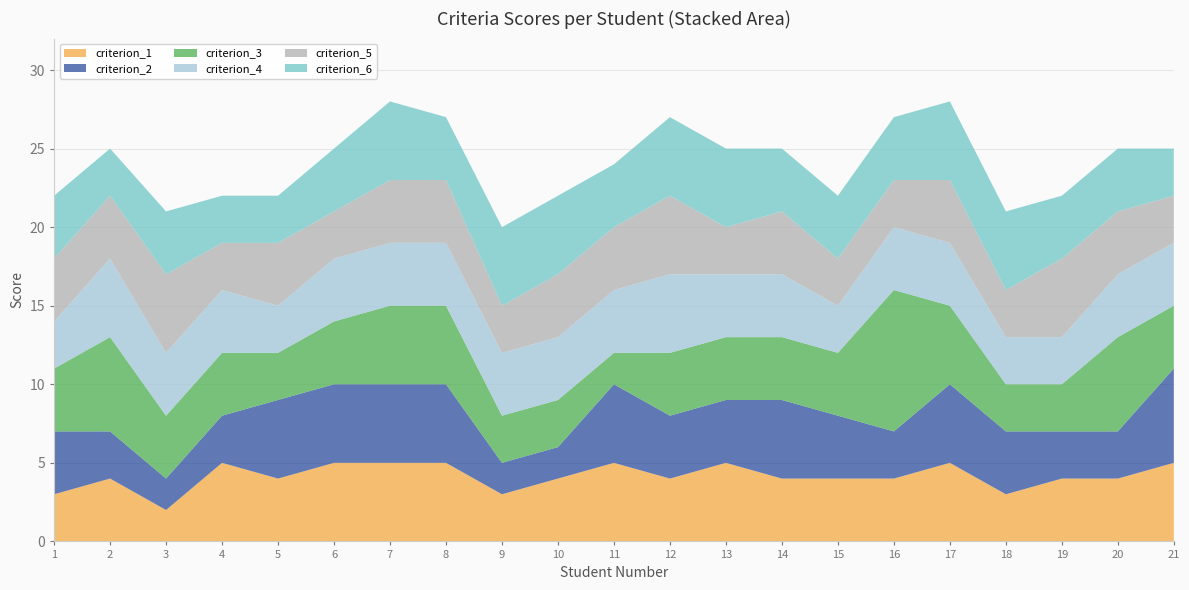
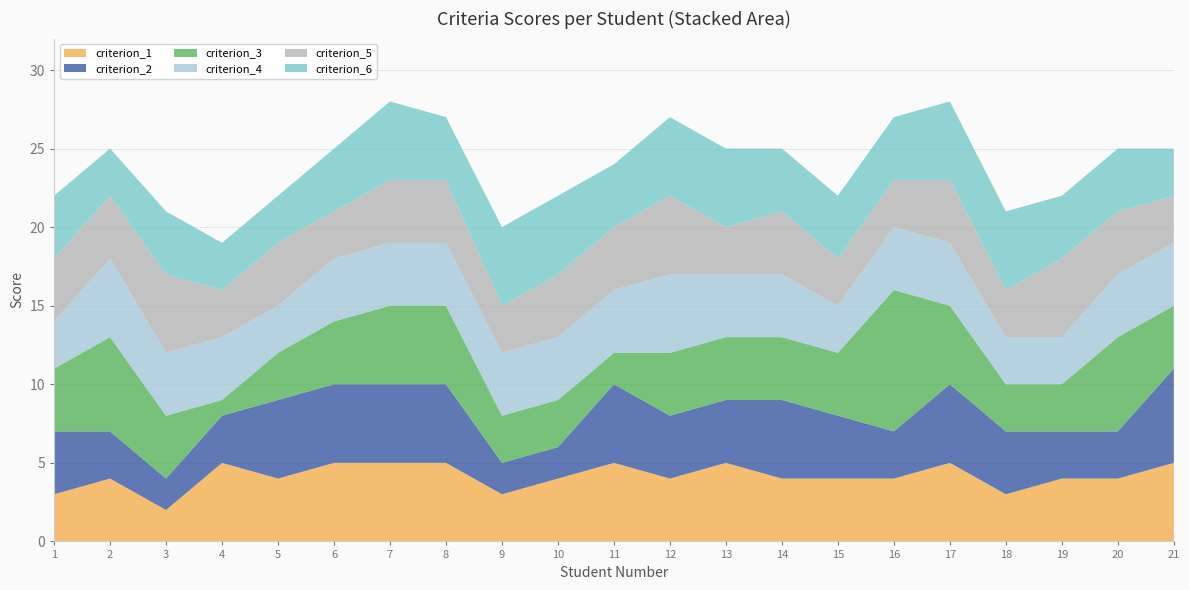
criterion_3, 4: 4 -> 1
